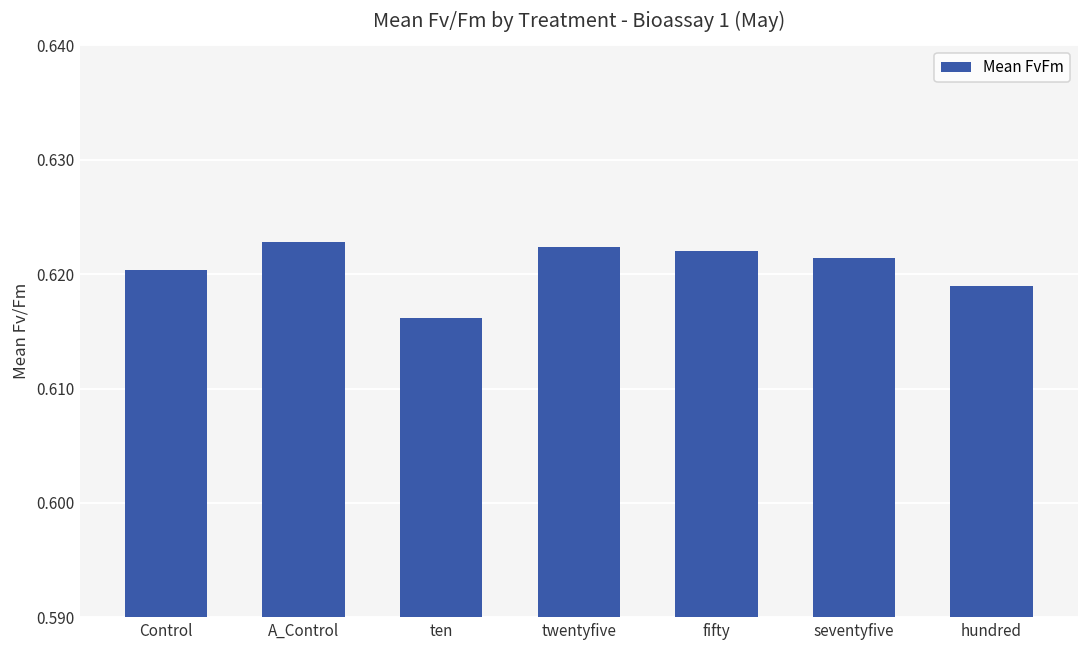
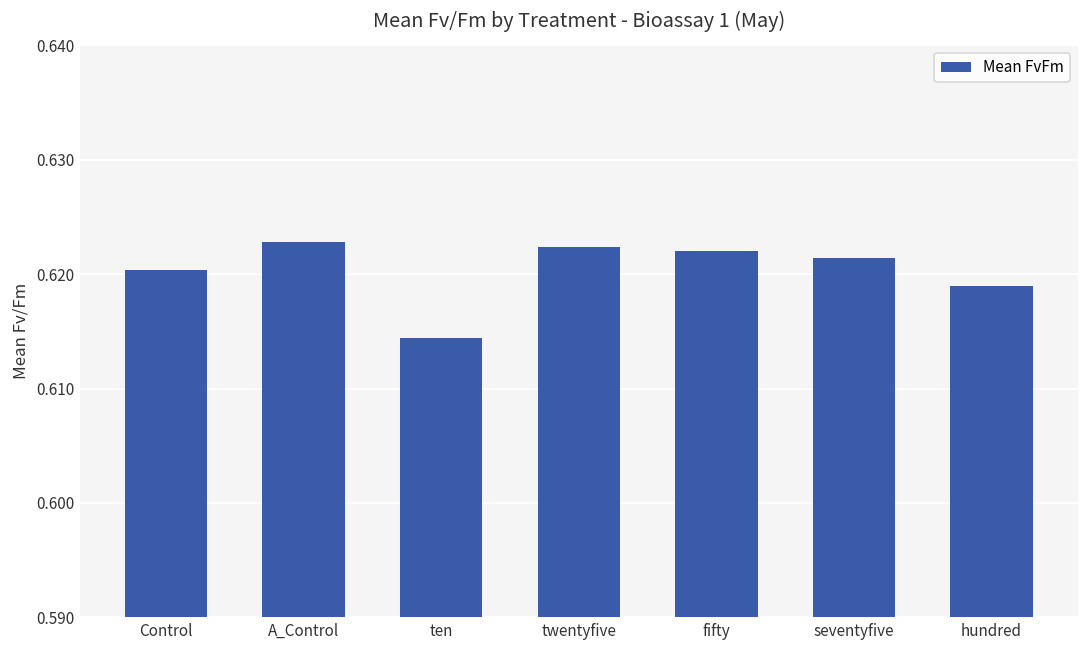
ten: 0.6162 -> 0.6144
